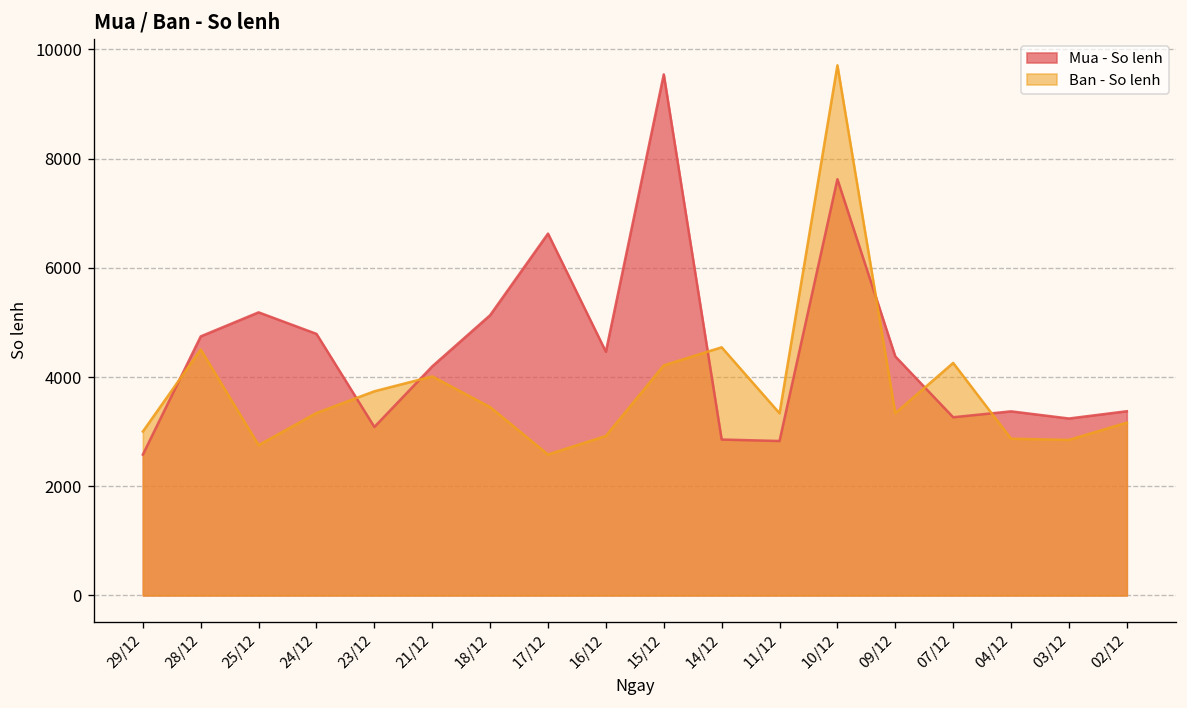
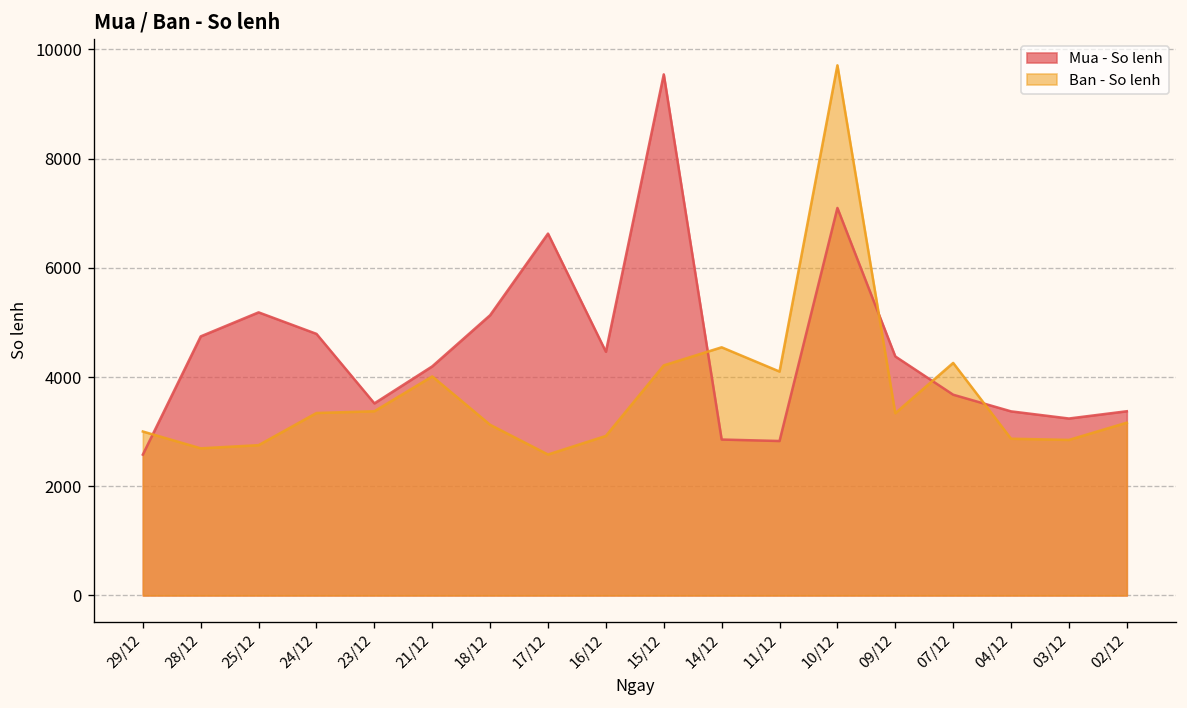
Ban - So lenh, 28/12: 4500 -> 2700
Mua - So lenh, 23/12: 3100 -> 3500
Ban - So lenh, 23/12: 3700 -> 3400
Ban - So lenh, 18/12: 3400 -> 3100
Ban - So lenh, 11/12: 3300 -> 4100
Mua - So lenh, 10/12: 7600 -> 7100
Mua - So lenh, 07/12: 3300 -> 3700
